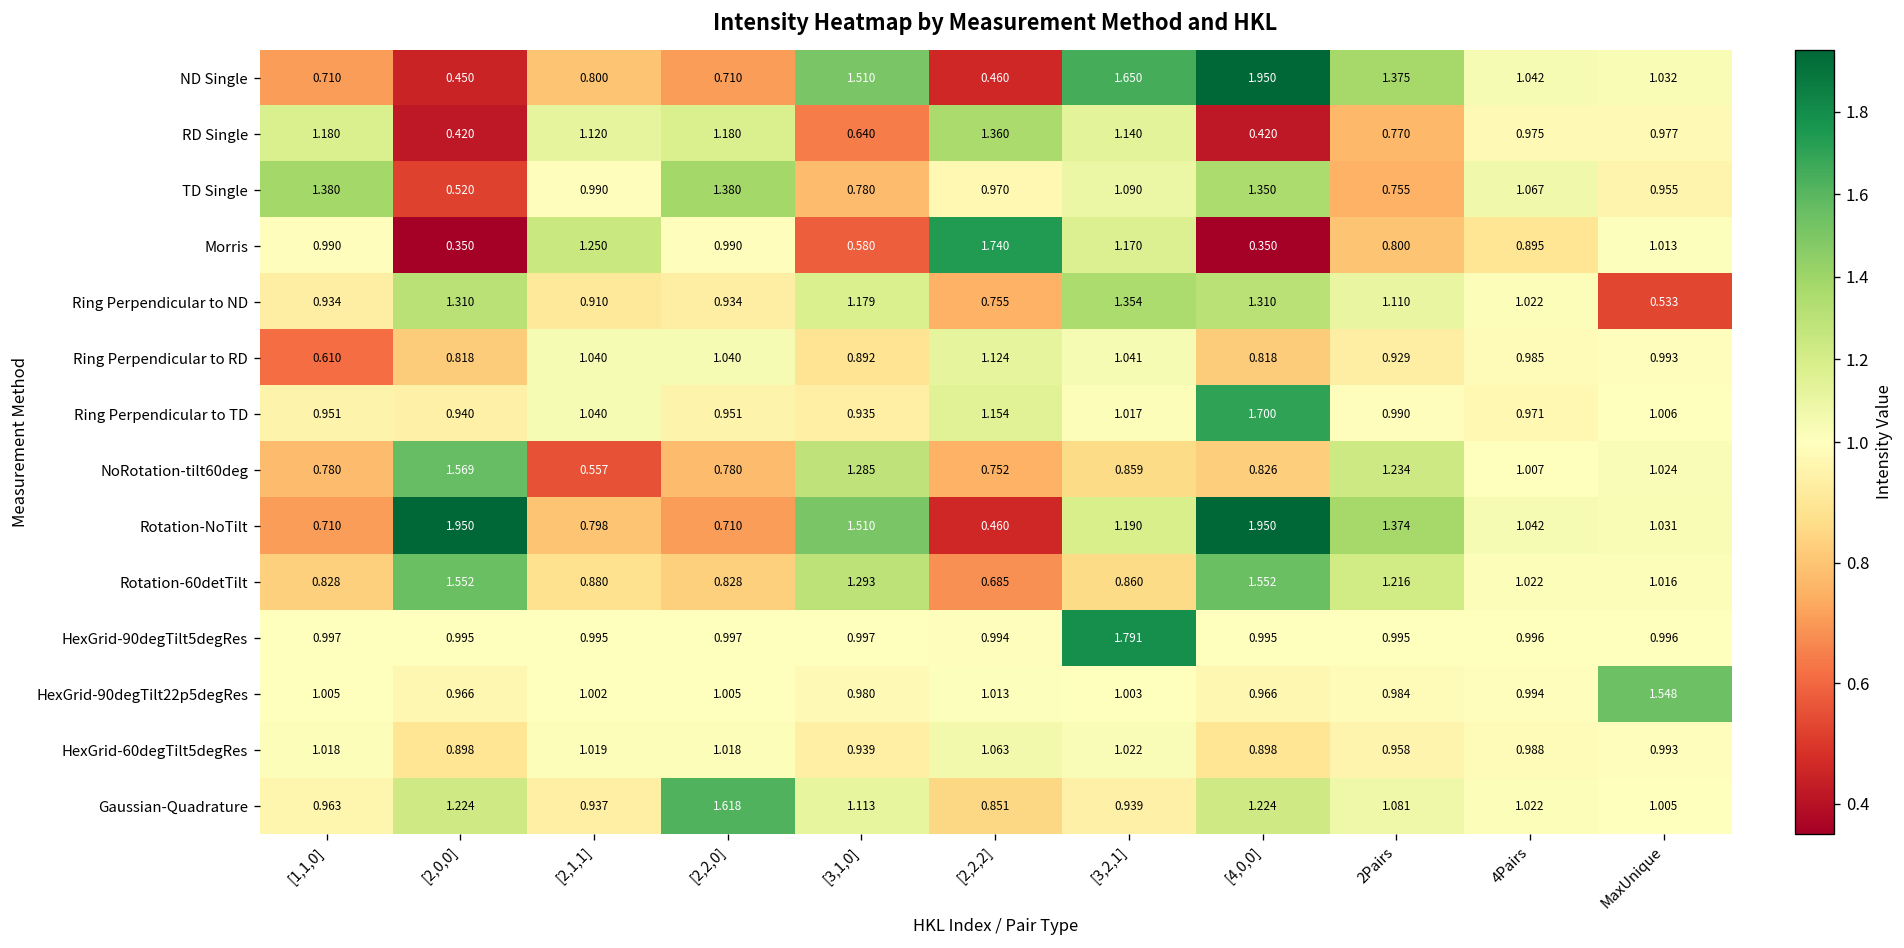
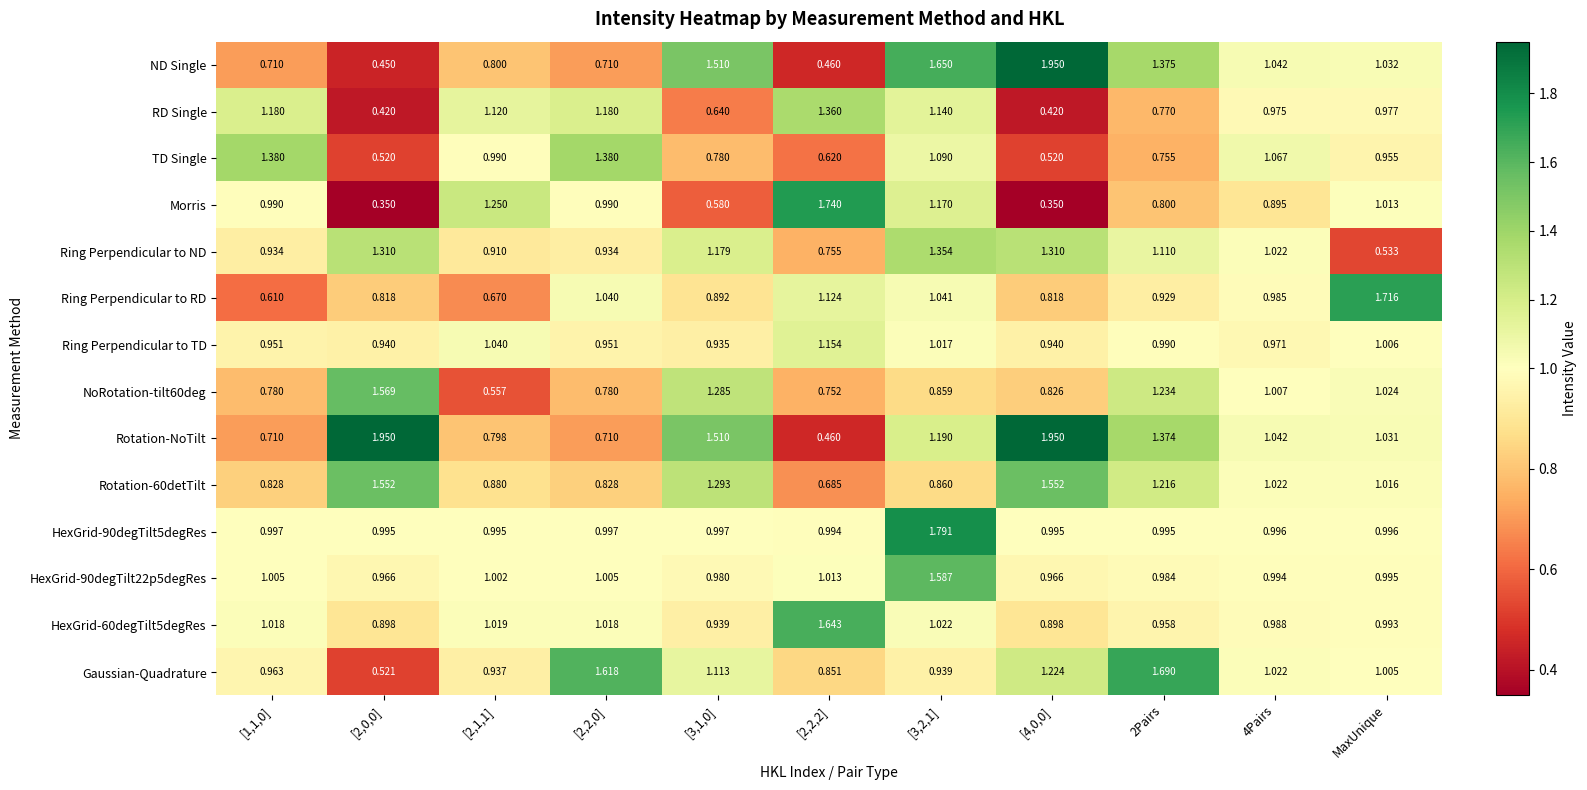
TD Single, [2,2,2]: 0.970 -> 0.620
TD Single, [4,0,0]: 1.350 -> 0.520
Ring Perpendicular to RD, [2,1,1]: 1.040 -> 0.670
Ring Perpendicular to RD, MaxUnique: 0.993 -> 1.716
Ring Perpendicular to TD, [4,0,0]: 1.700 -> 0.940
HexGrid-90degTilt22p5degRes, [3,2,1]: 1.003 -> 1.587
HexGrid-90degTilt22p5degRes, MaxUnique: 1.548 -> 0.995
HexGrid-60degTilt5degRes, [2,2,2]: 1.063 -> 1.643
Gaussian-Quadrature, [2,0,0]: 1.224 -> 0.521
Gaussian-Quadrature, 2Pairs: 1.081 -> 1.690
